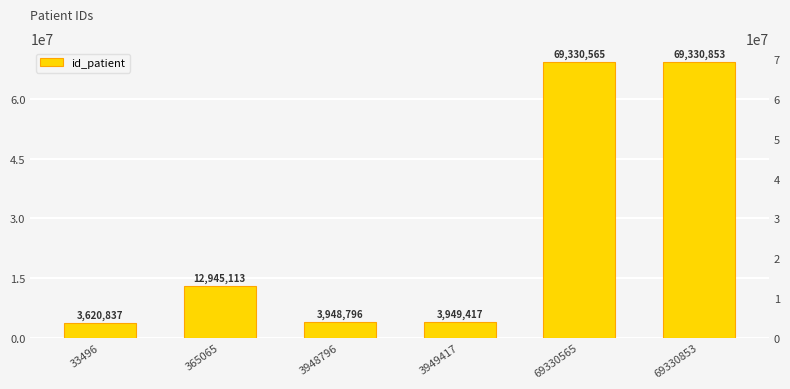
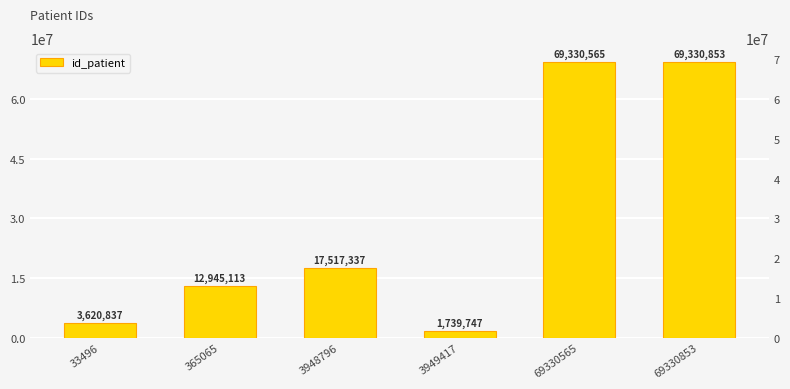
3948796: 3,948,796 -> 17,517,337
3949417: 3,949,417 -> 1,739,747
